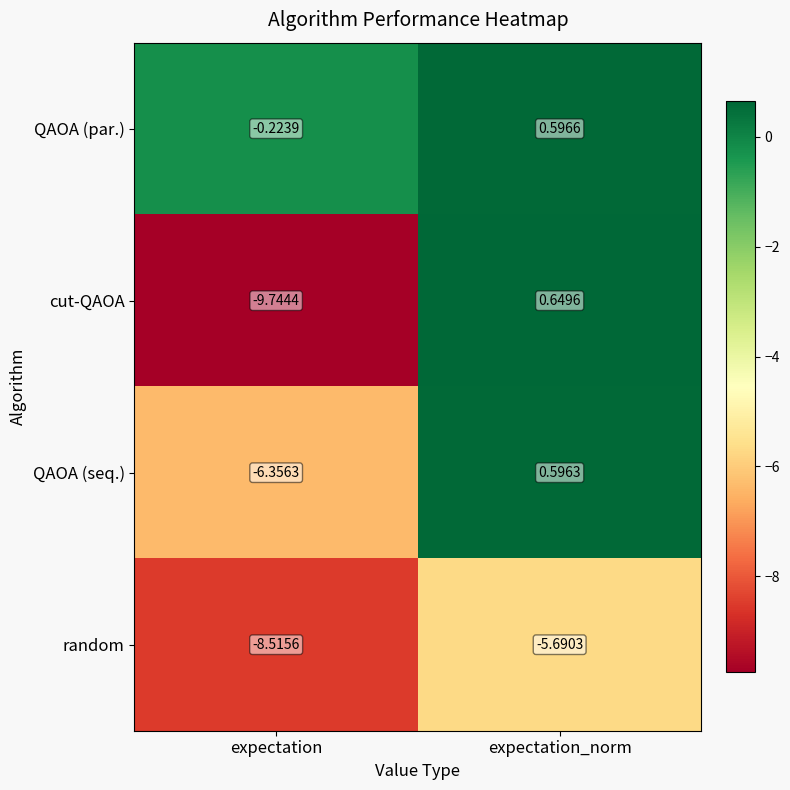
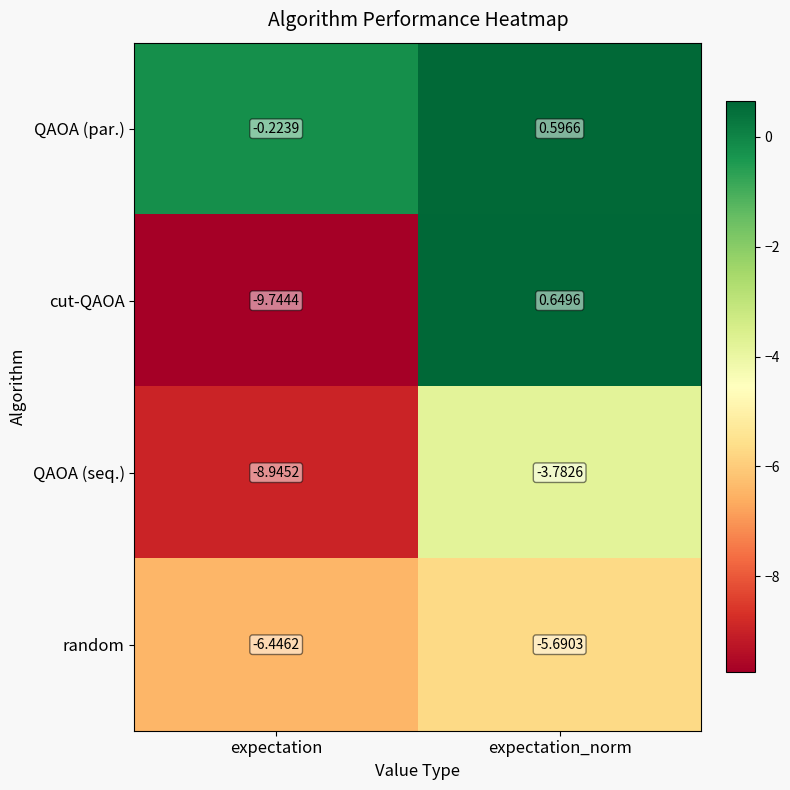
QAOA (seq.), expectation: -6.3563 -> -8.9452
QAOA (seq.), expectation_norm: 0.5963 -> -3.7826
random, expectation: -8.5156 -> -6.4462
